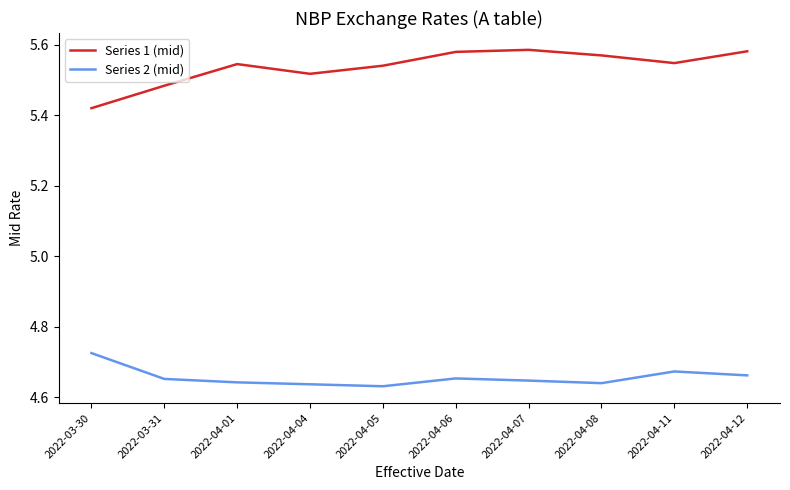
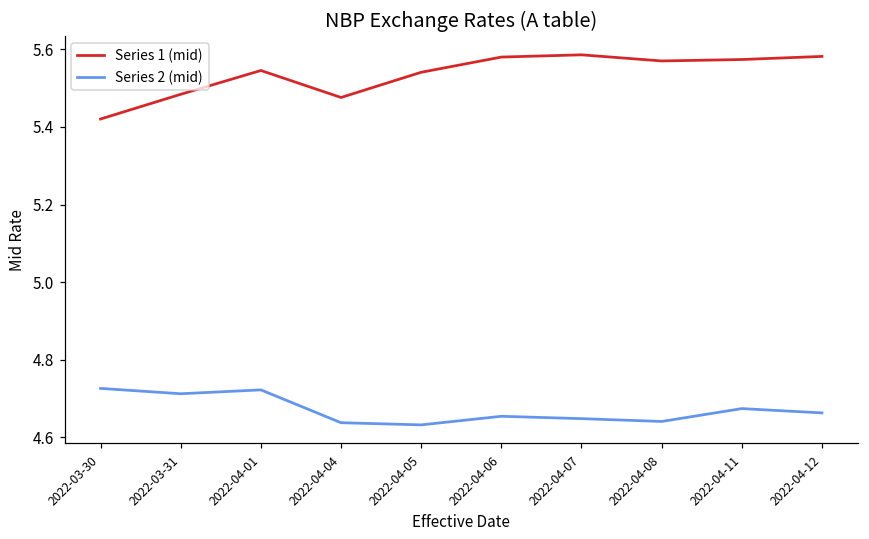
Series 2 (mid), 2022-03-31: 4.65 -> 4.71
Series 2 (mid), 2022-04-01: 4.64 -> 4.72
Series 1 (mid), 2022-04-04: 5.52 -> 5.48
Series 1 (mid), 2022-04-11: 5.55 -> 5.57
